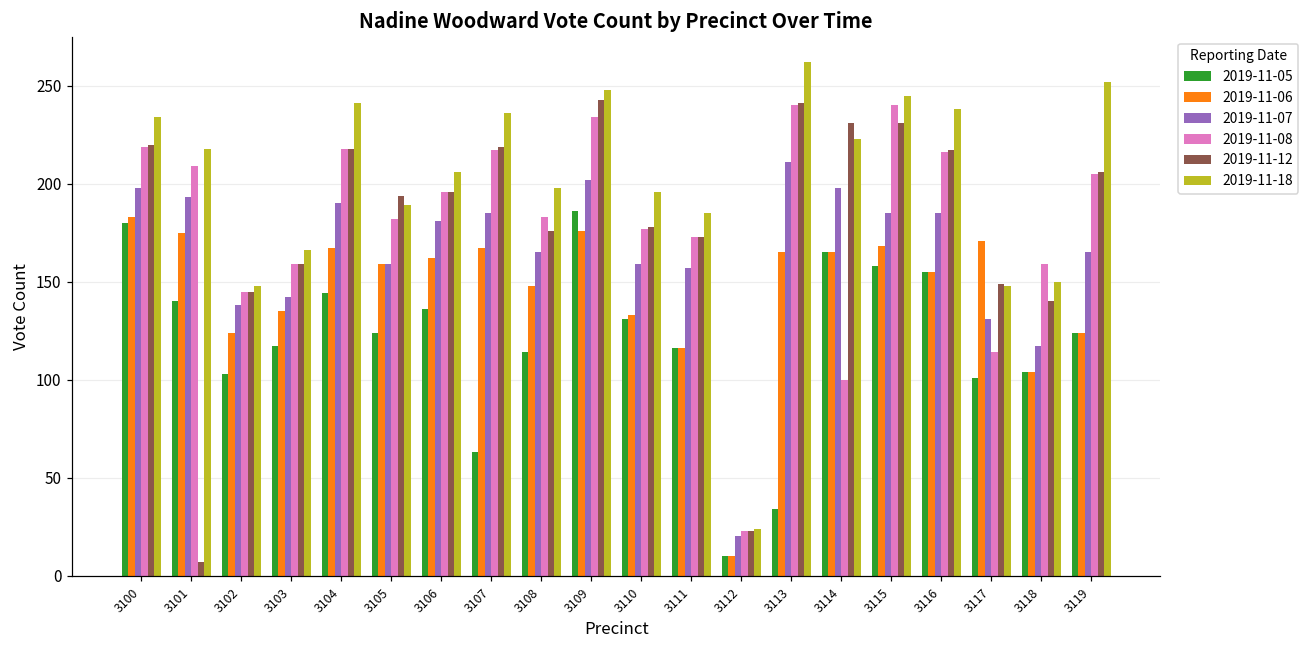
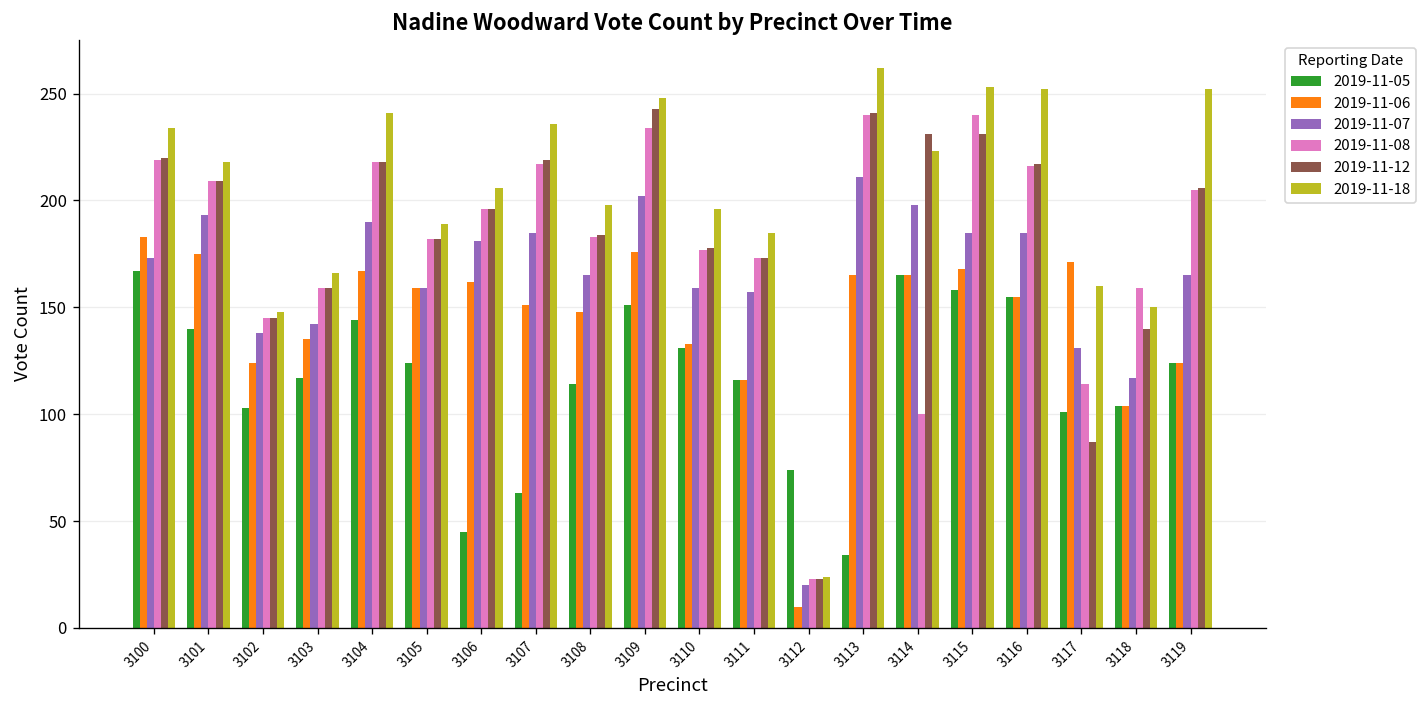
2019-11-05, 3100: 180 -> 167
2019-11-07, 3100: 198 -> 173
2019-11-12, 3101: 7 -> 209
2019-11-12, 3105: 194 -> 182
2019-11-05, 3106: 136 -> 45
2019-11-06, 3107: 167 -> 151
2019-11-12, 3108: 176 -> 184
2019-11-05, 3109: 186 -> 151
2019-11-05, 3112: 10 -> 74
2019-11-18, 3115: 245 -> 253
2019-11-18, 3116: 238 -> 252
2019-11-12, 3117: 149 -> 87
2019-11-18, 3117: 148 -> 160
